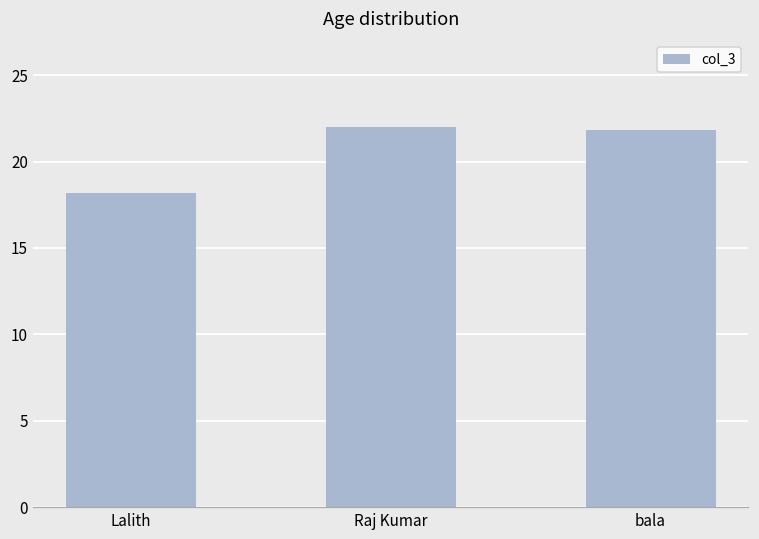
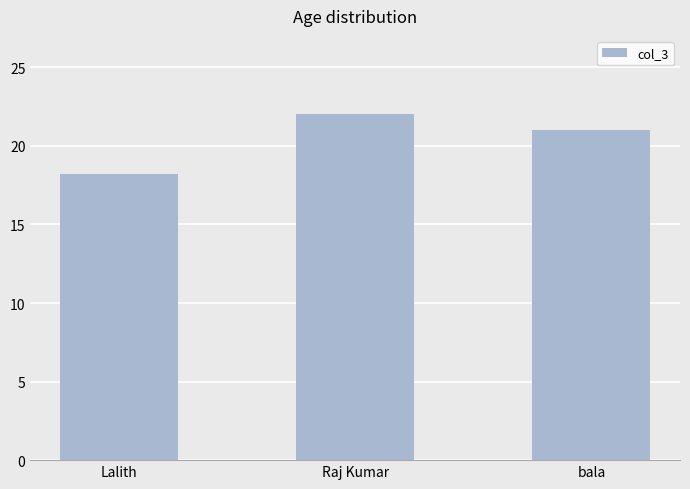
bala: 21.8 -> 21.0
